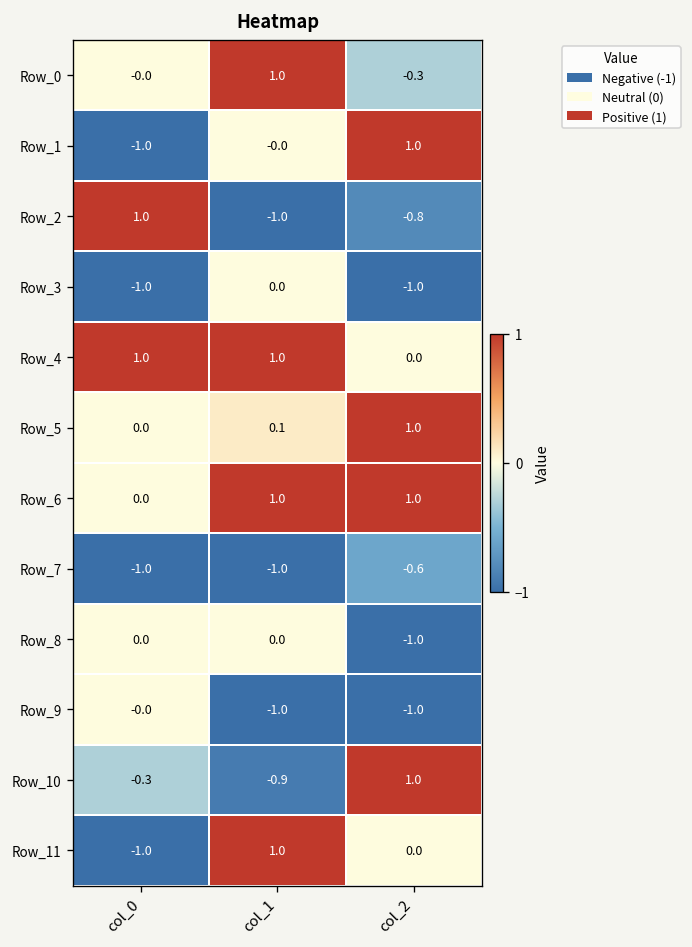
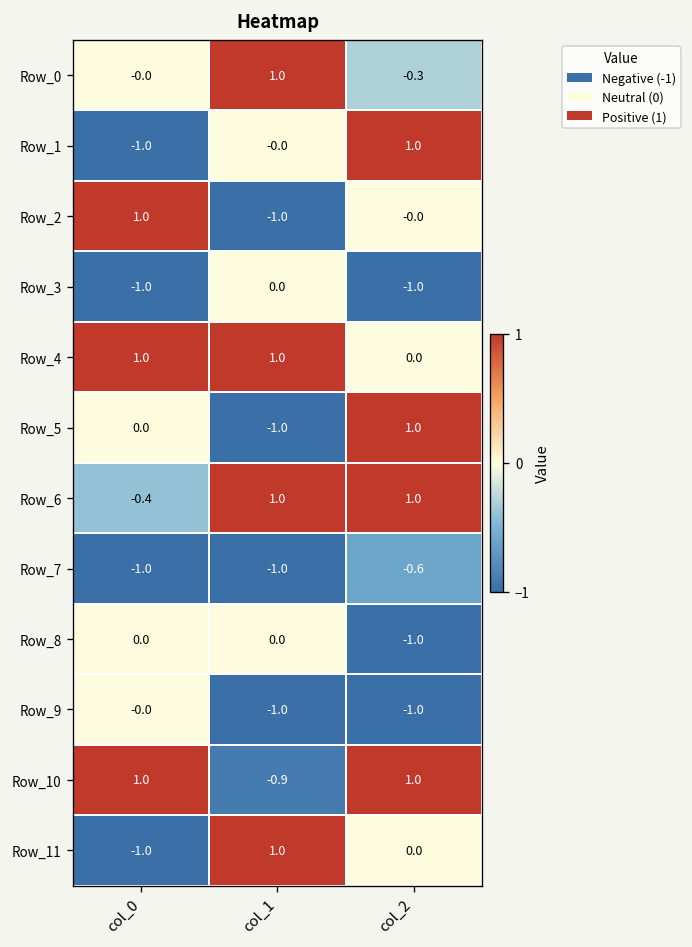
Row_2, col_2: -0.8 -> -0.0
Row_5, col_1: 0.1 -> -1.0
Row_6, col_0: 0.0 -> -0.4
Row_10, col_0: -0.3 -> 1.0
